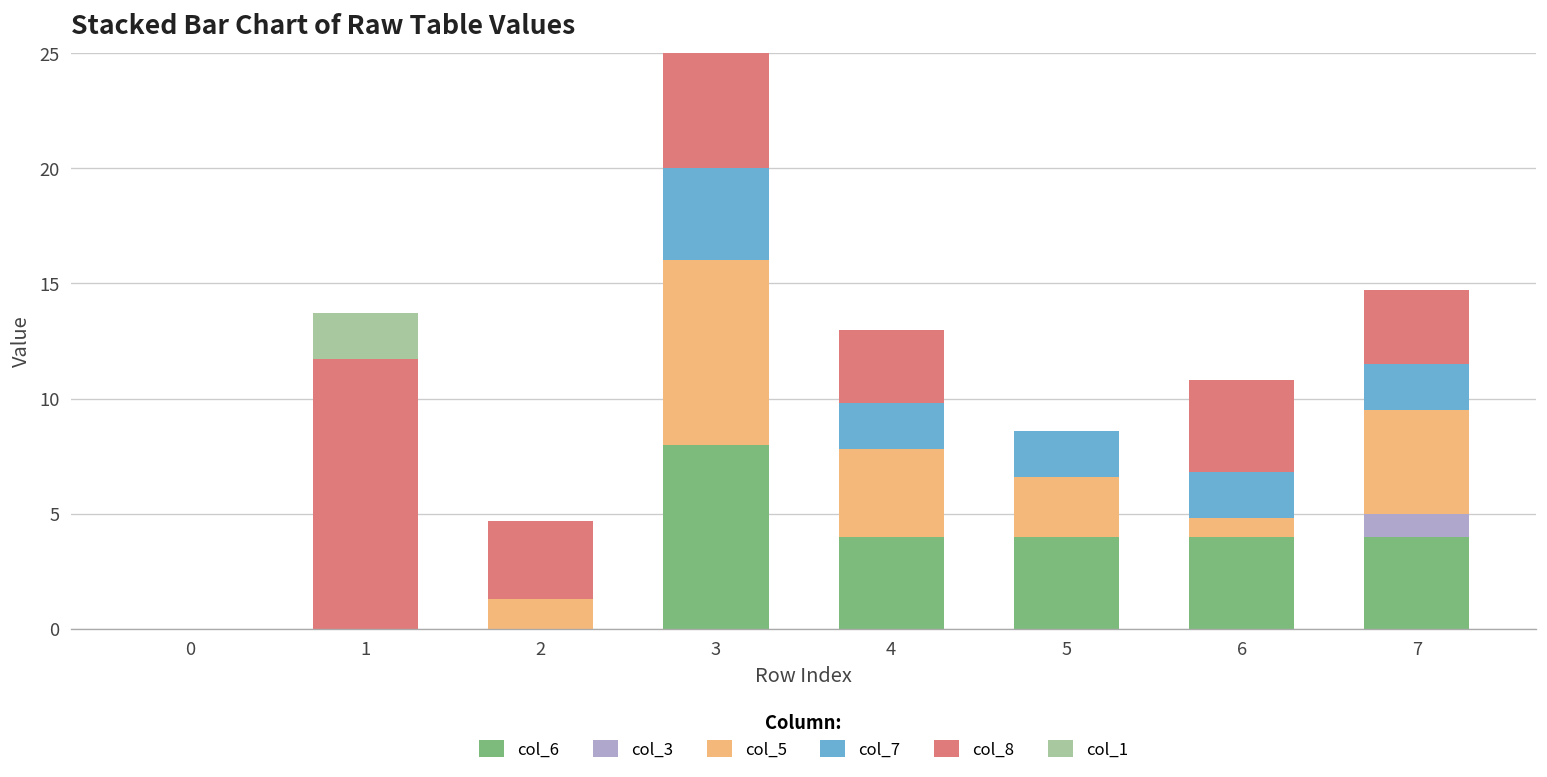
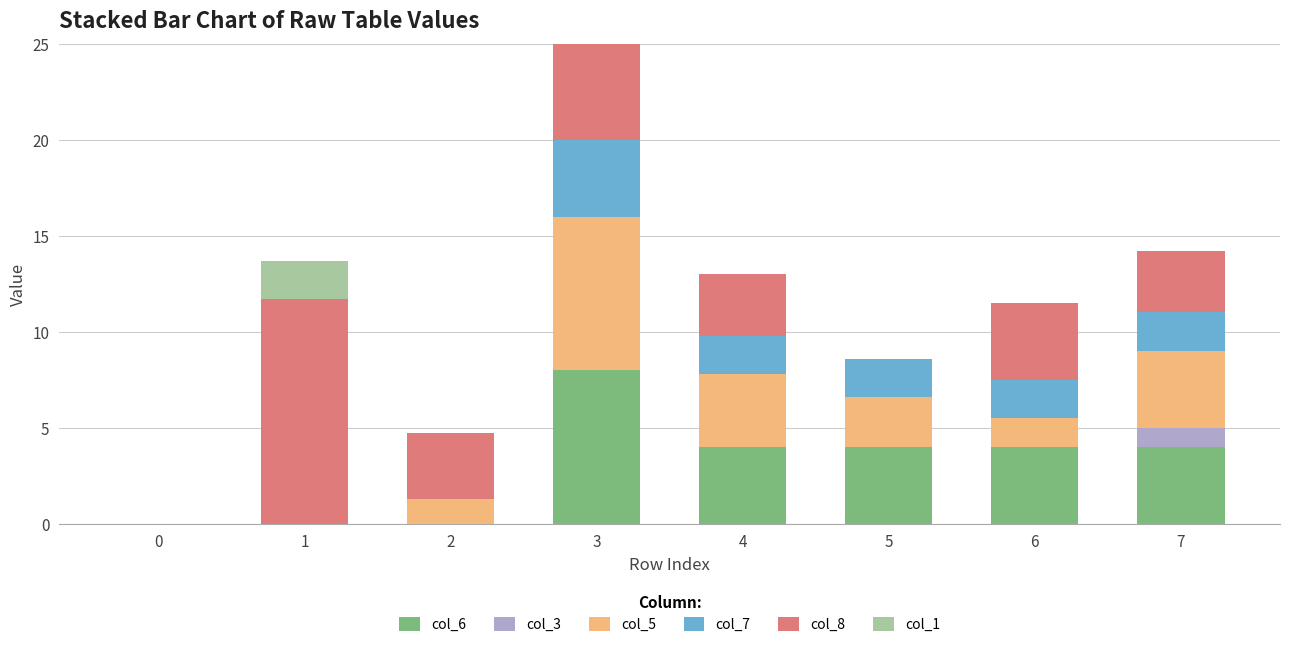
col_5, 6: 0.8 -> 1.5
col_5, 7: 4.5 -> 4.0
